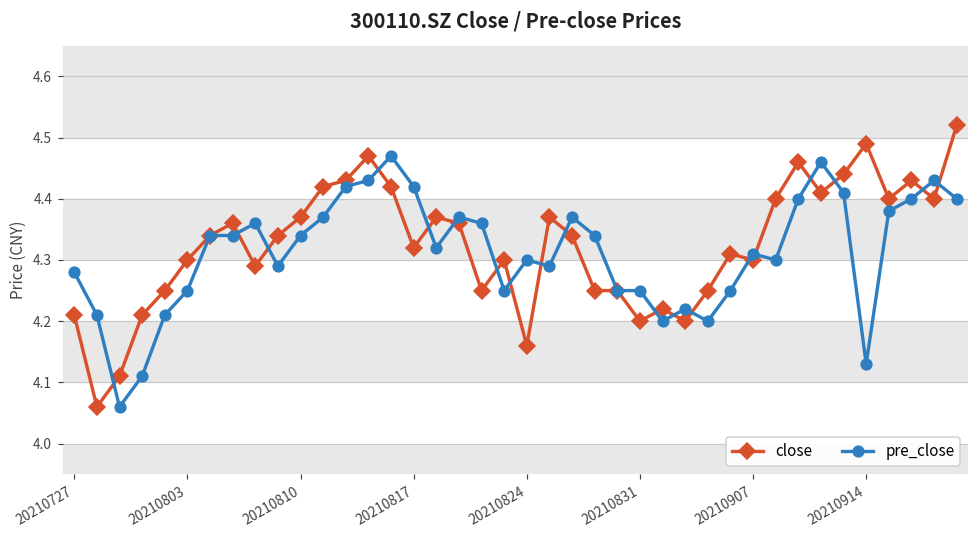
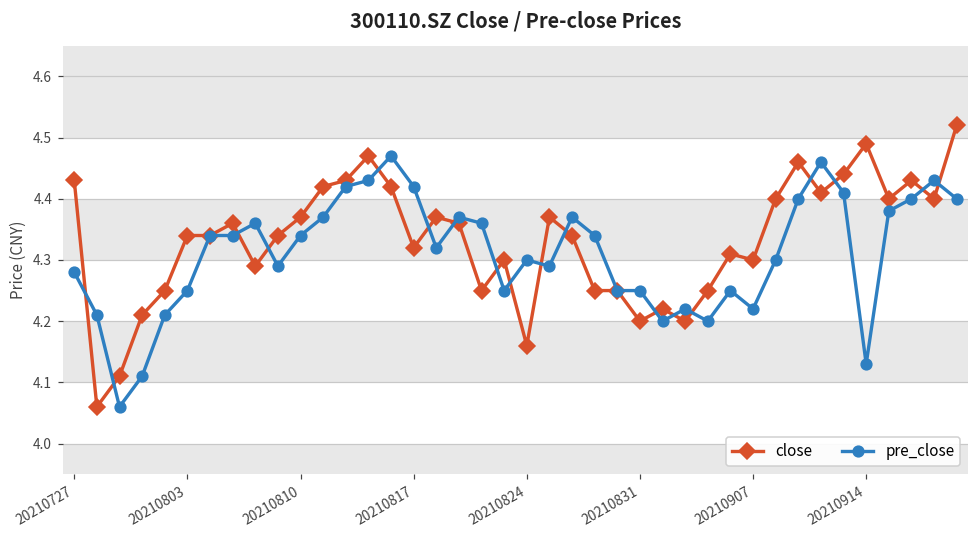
close, 20210727: 4.21 -> 4.43
close, 20210803: 4.30 -> 4.34
pre_close, 20210907: 4.31 -> 4.22
